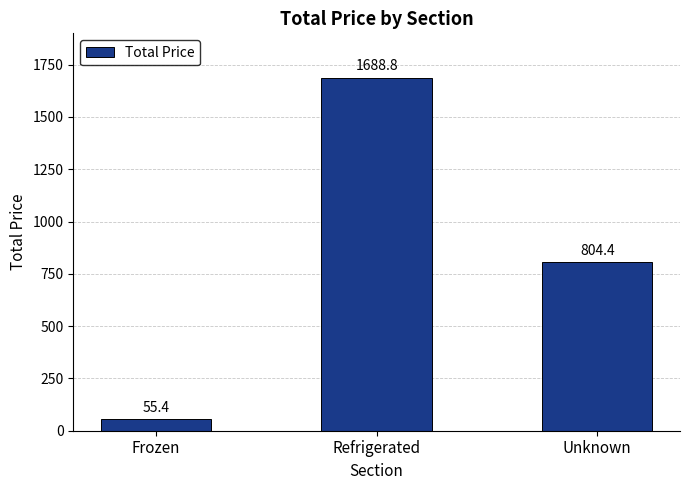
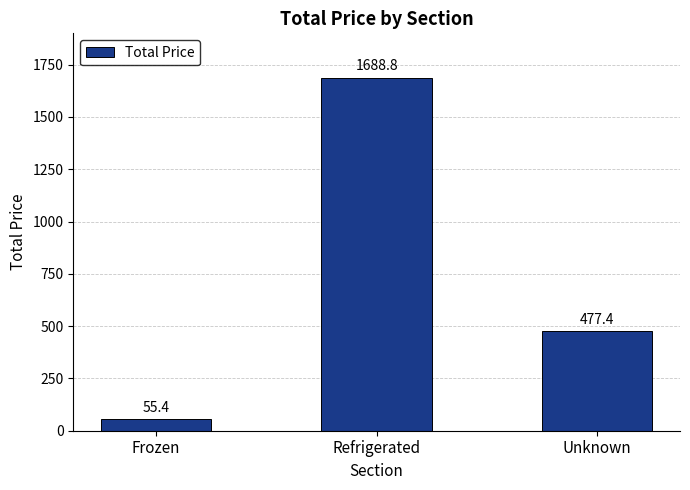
Unknown: 804.4 -> 477.4
